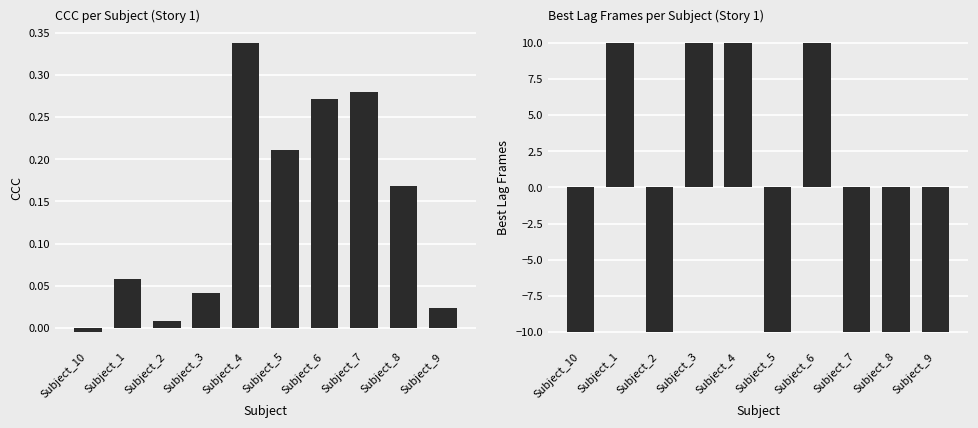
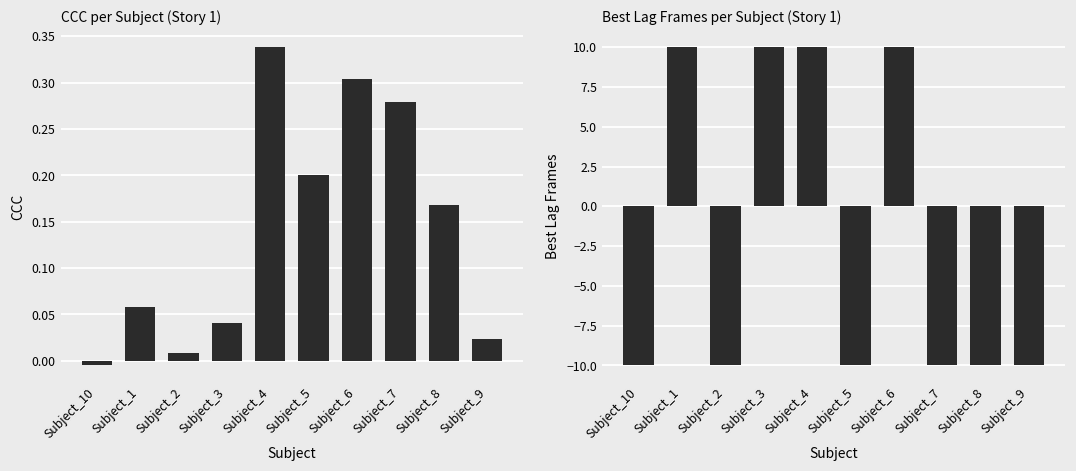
CCC per Subject (Story 1), Subject_5: 0.21 -> 0.20
CCC per Subject (Story 1), Subject_6: 0.27 -> 0.30
